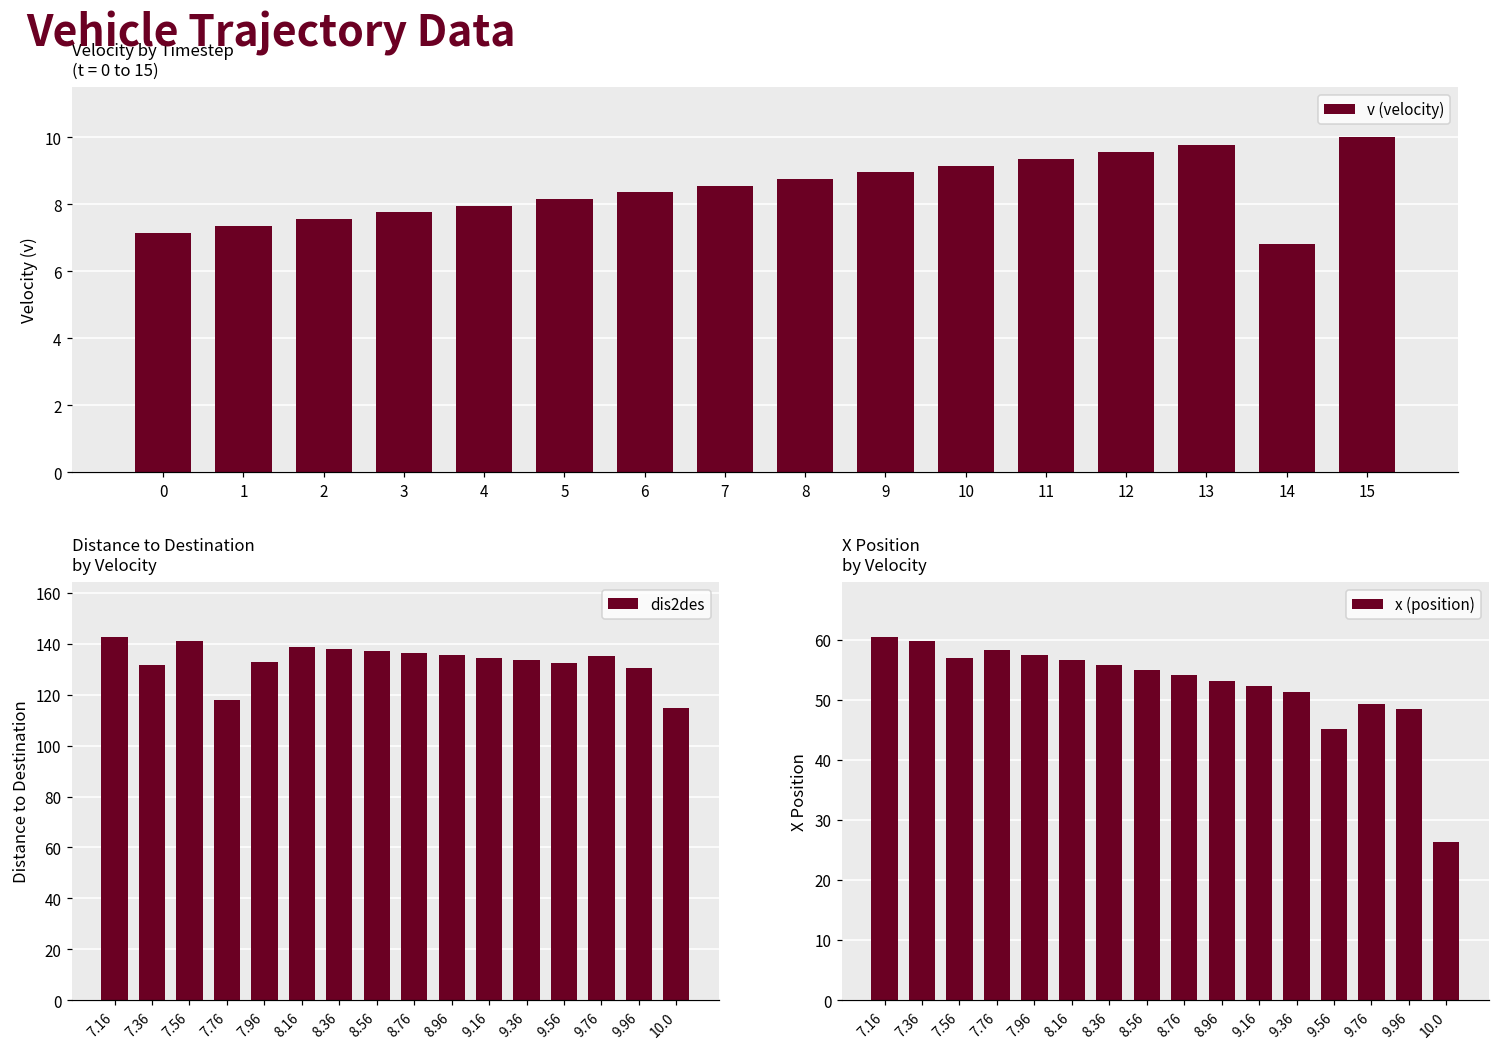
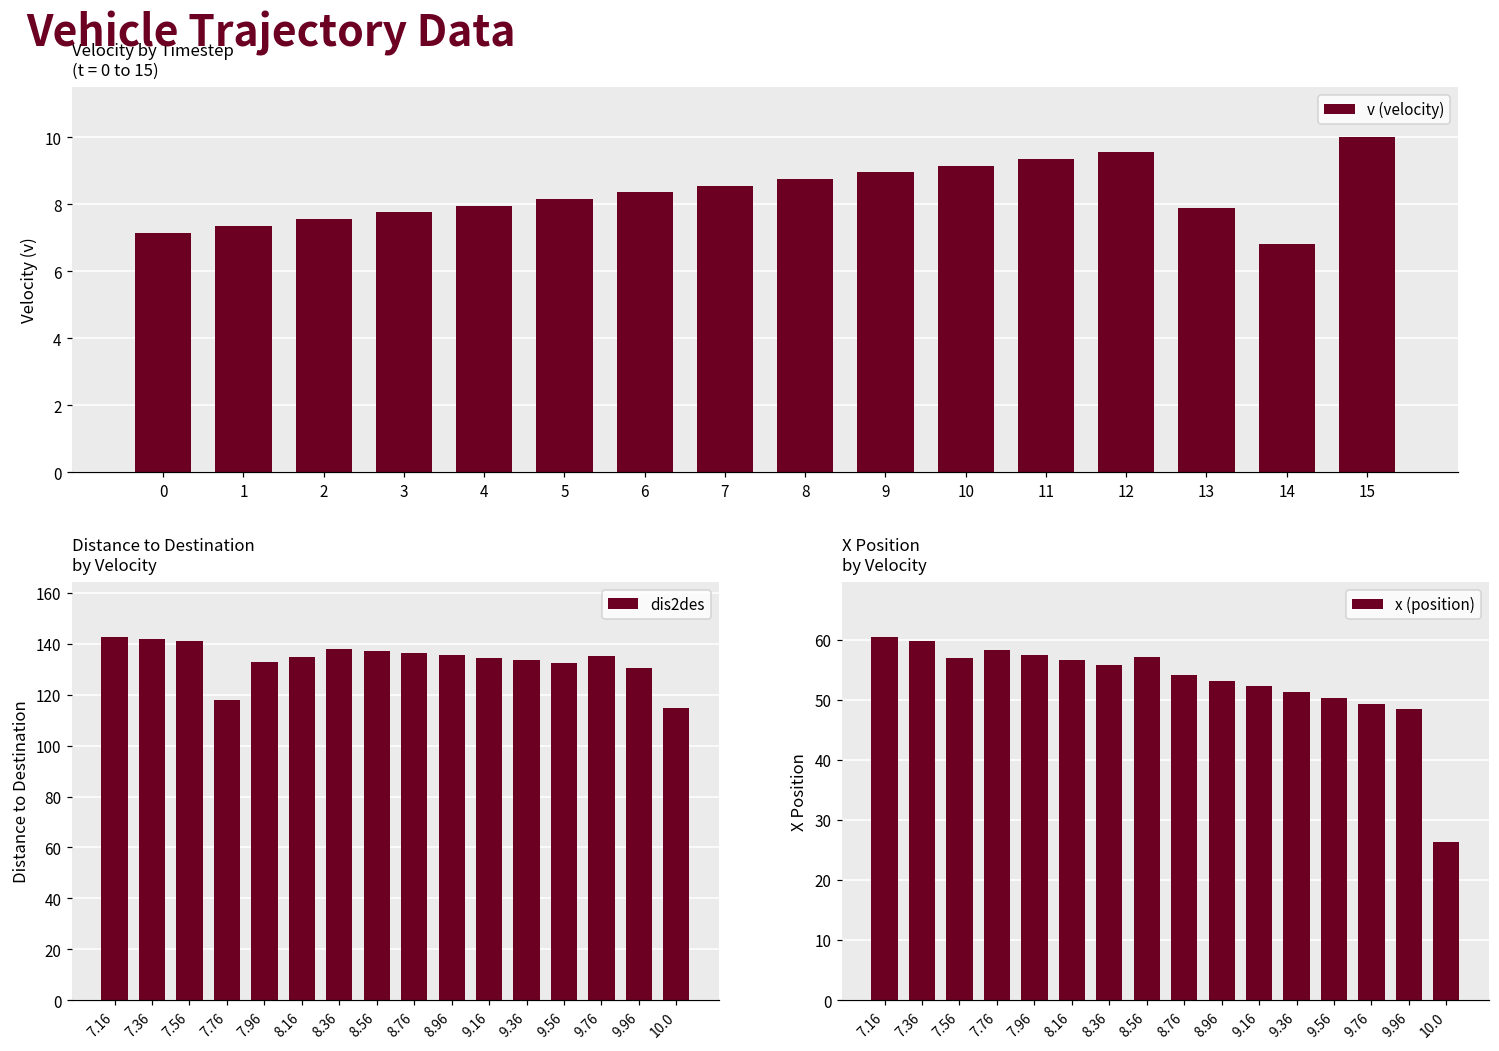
Velocity by Timestep (t = 0 to 15), 13: 9.8 -> 7.9
Distance to Destination by Velocity, 7.36: 132 -> 142
Distance to Destination by Velocity, 8.16: 139 -> 135
X Position by Velocity, 8.56: 55 -> 57
X Position by Velocity, 9.56: 45 -> 50
